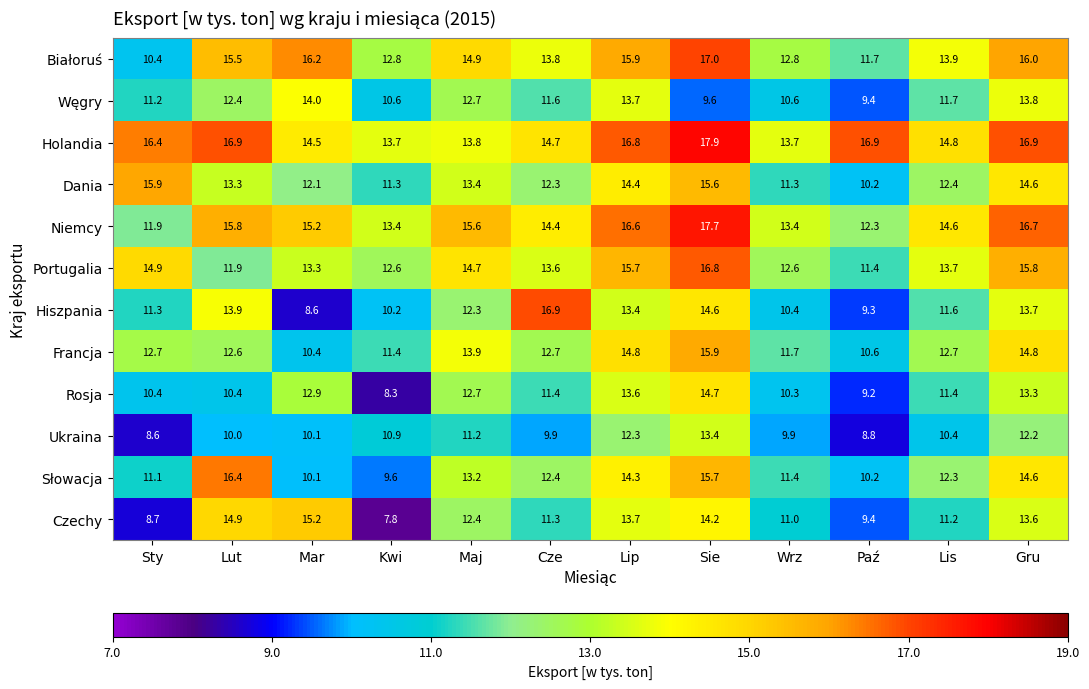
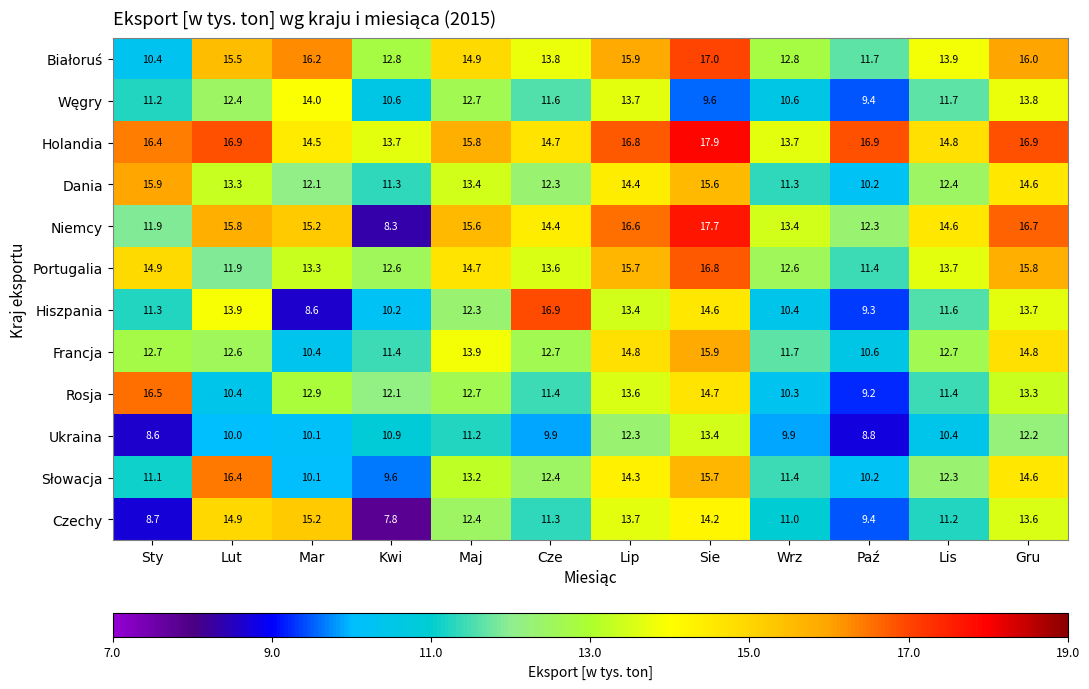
Holandia, Maj: 13.8 -> 15.8
Niemcy, Kwi: 13.4 -> 8.3
Rosja, Sty: 10.4 -> 16.5
Rosja, Kwi: 8.3 -> 12.1
